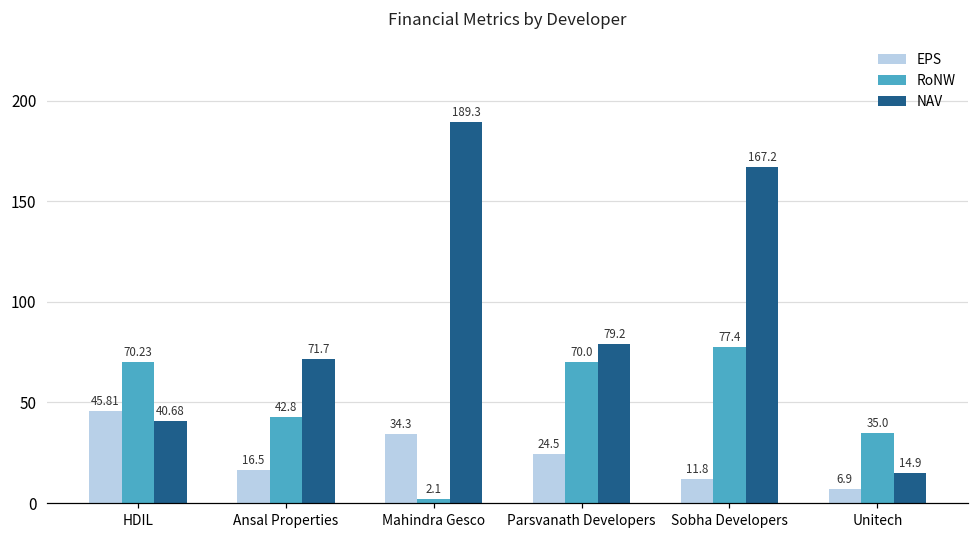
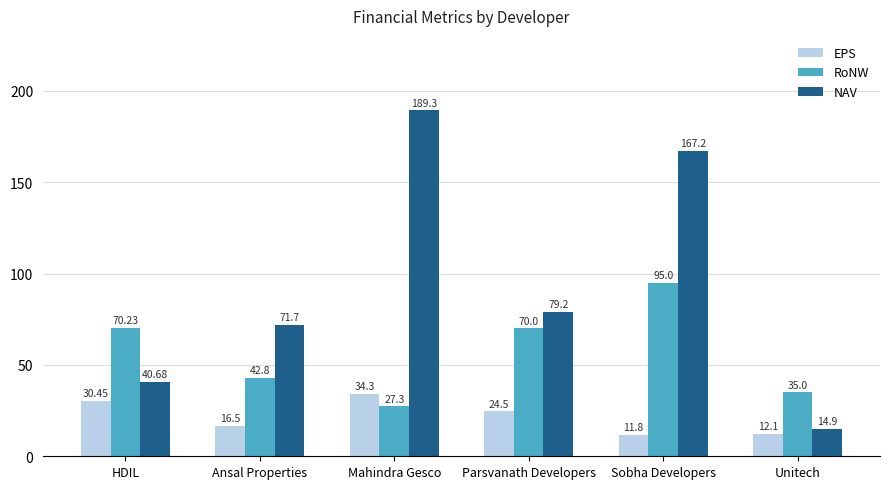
EPS, HDIL: 45.81 -> 30.45
RoNW, Mahindra Gesco: 2.1 -> 27.3
RoNW, Sobha Developers: 77.4 -> 95.0
EPS, Unitech: 6.9 -> 12.1
